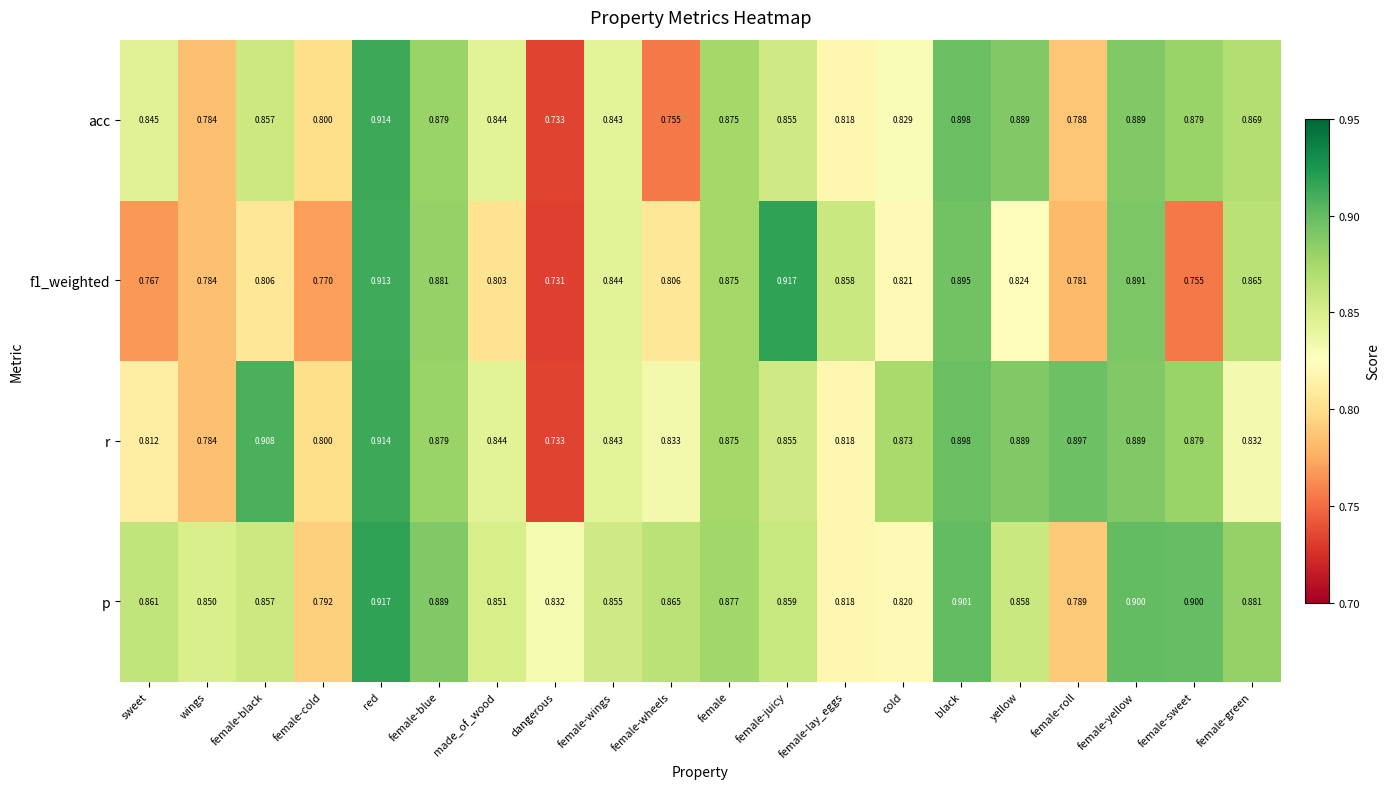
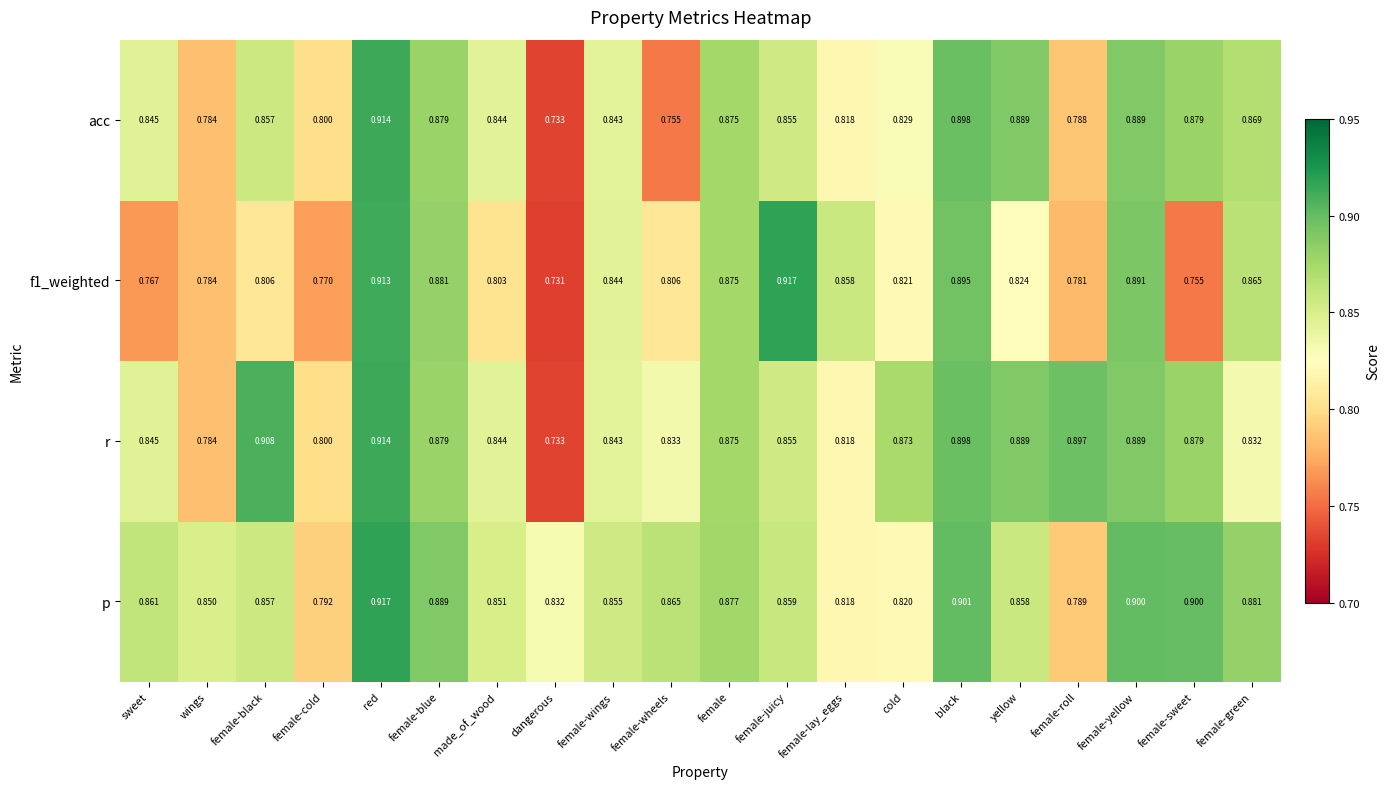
r, sweet: 0.812 -> 0.845
